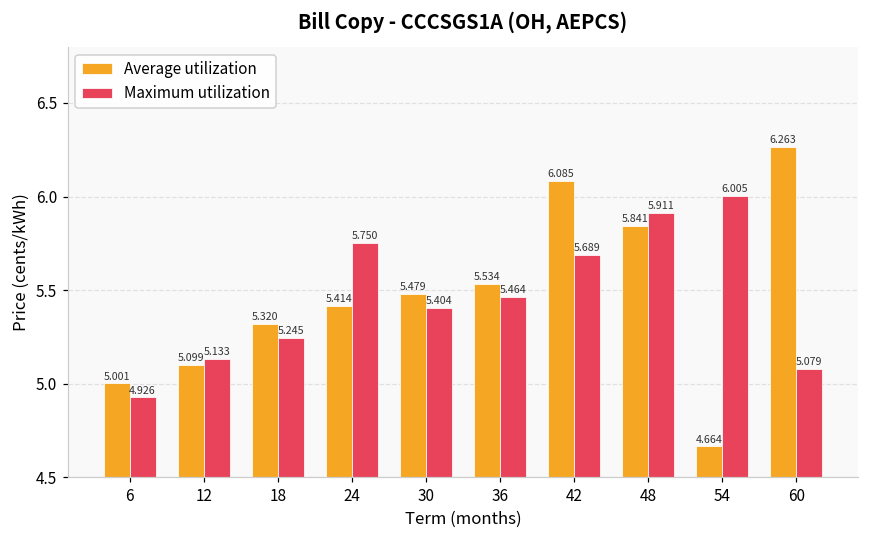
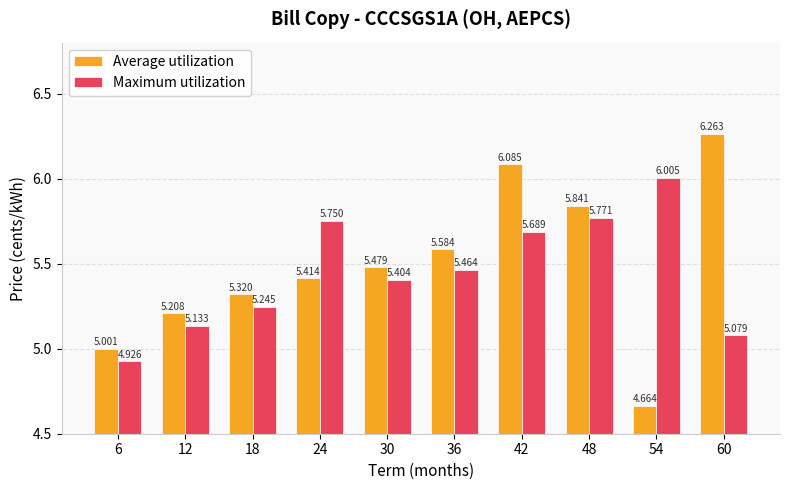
Average utilization, 12: 5.099 -> 5.208
Average utilization, 36: 5.534 -> 5.584
Maximum utilization, 48: 5.911 -> 5.771
